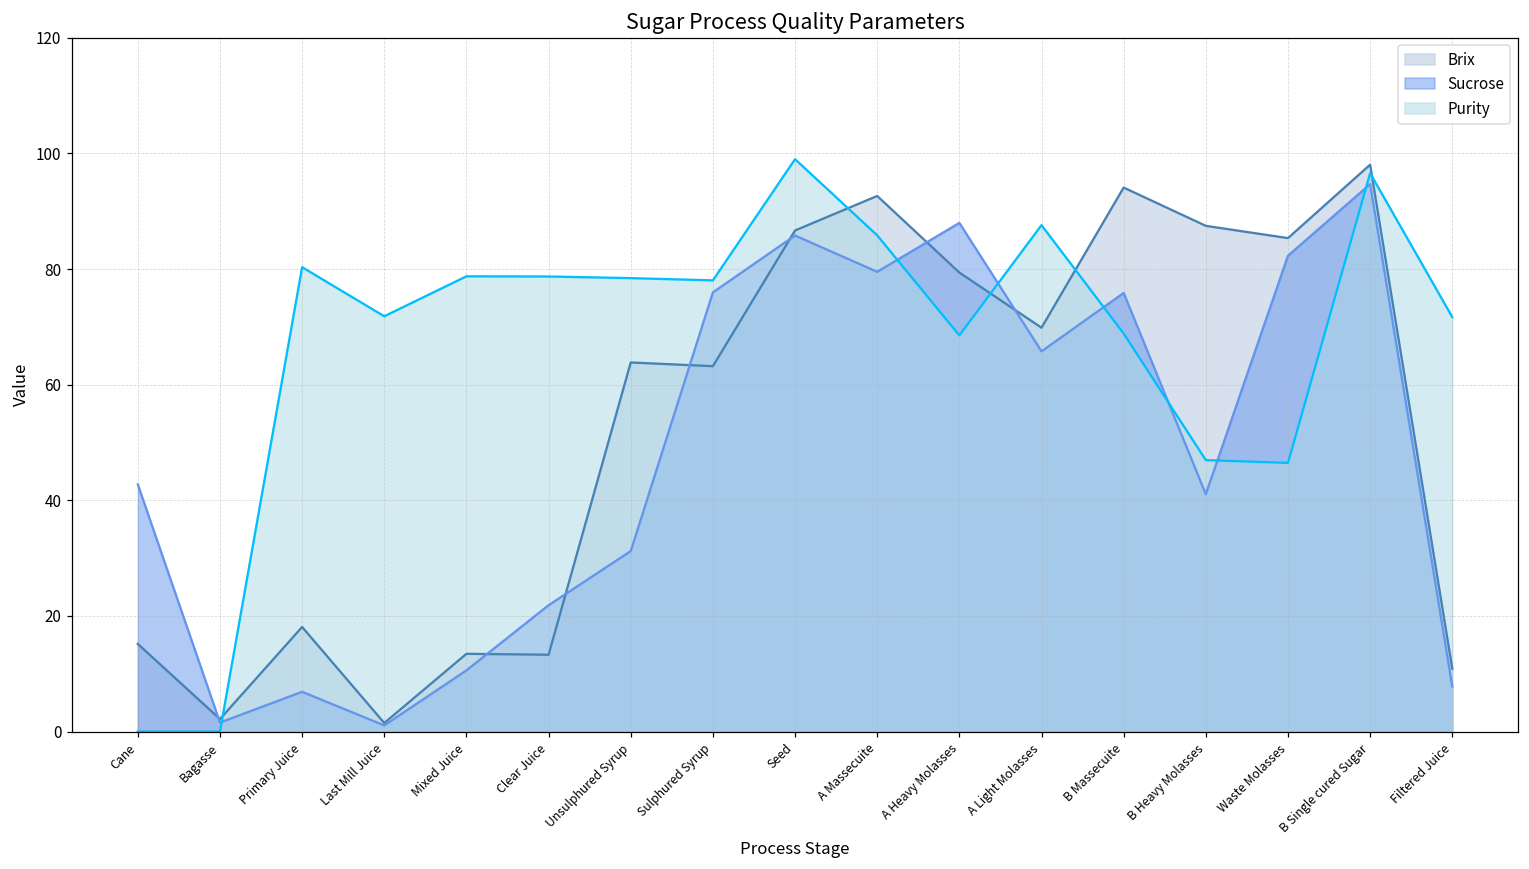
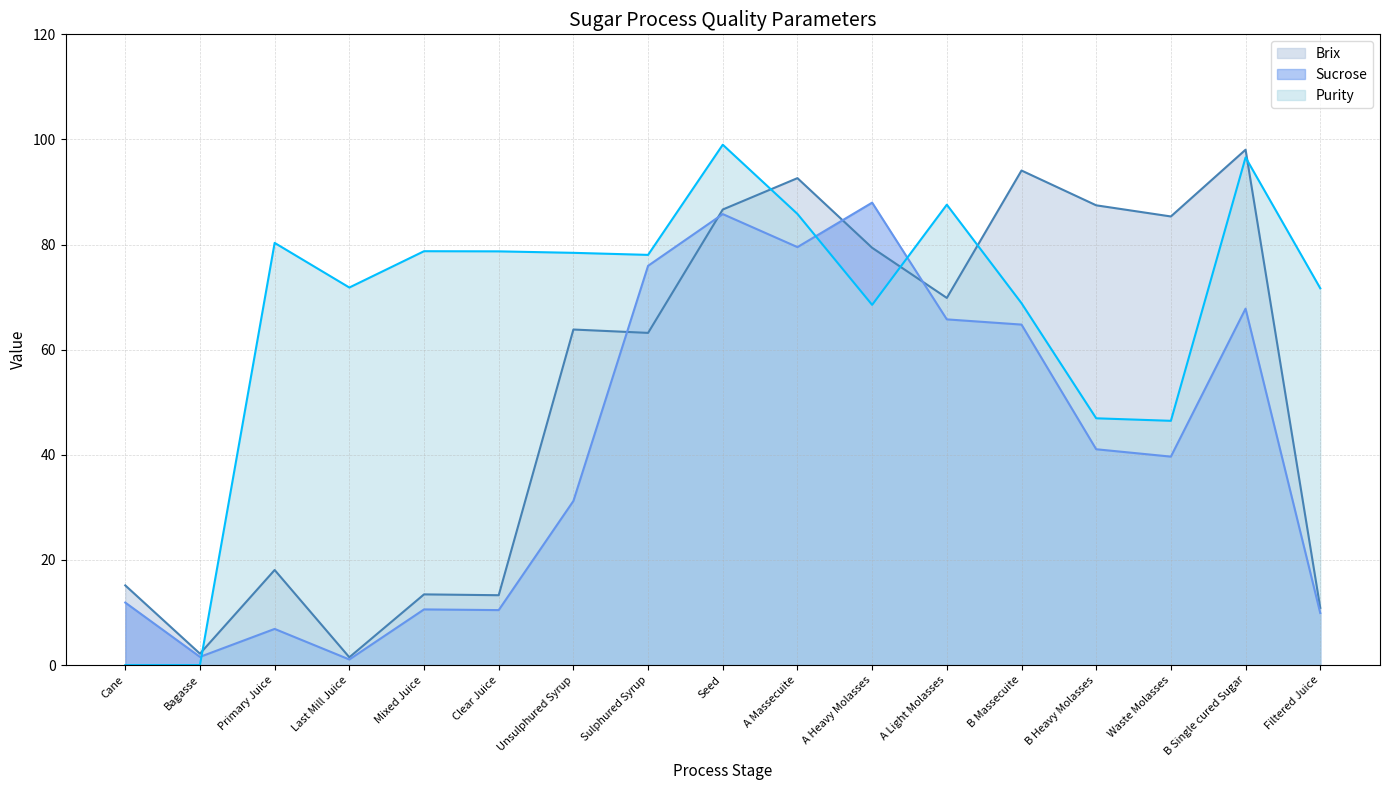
Sucrose, Cane: 43 -> 12
Sucrose, Clear Juice: 22 -> 10
Sucrose, B Massecuite: 76 -> 65
Sucrose, Waste Molasses: 82 -> 40
Sucrose, B Single cured Sugar: 95 -> 68
Sucrose, Filtered Juice: 8 -> 10
